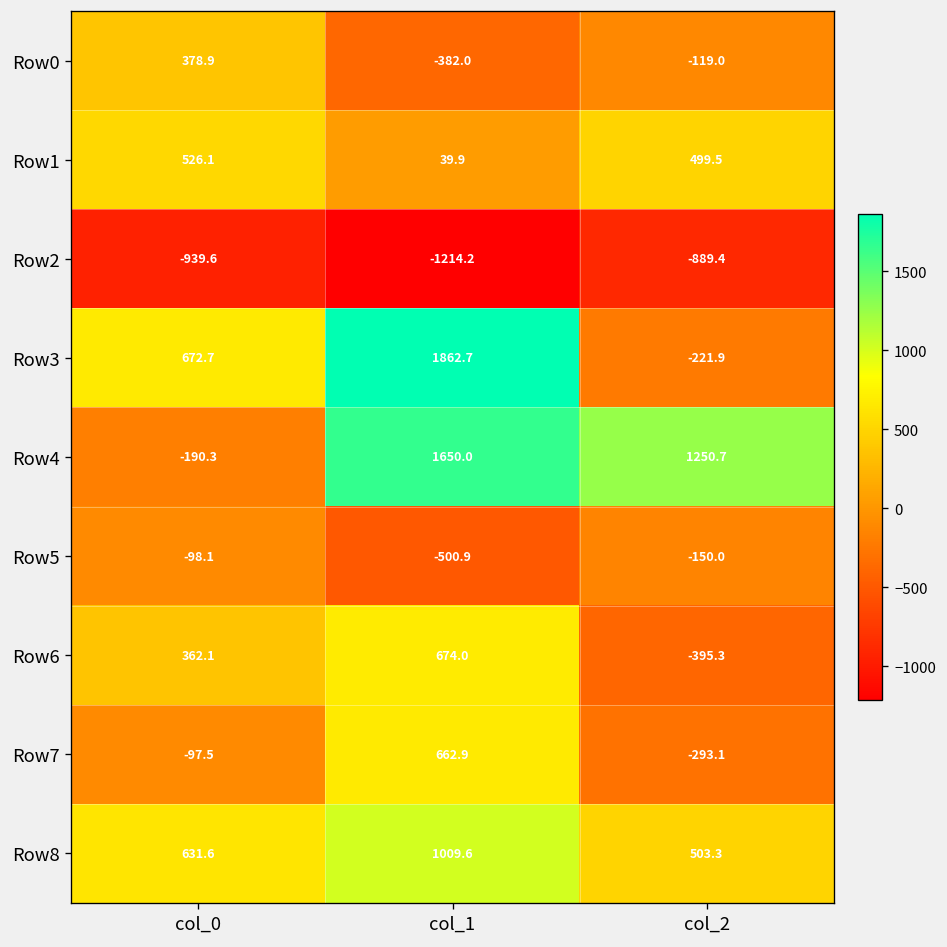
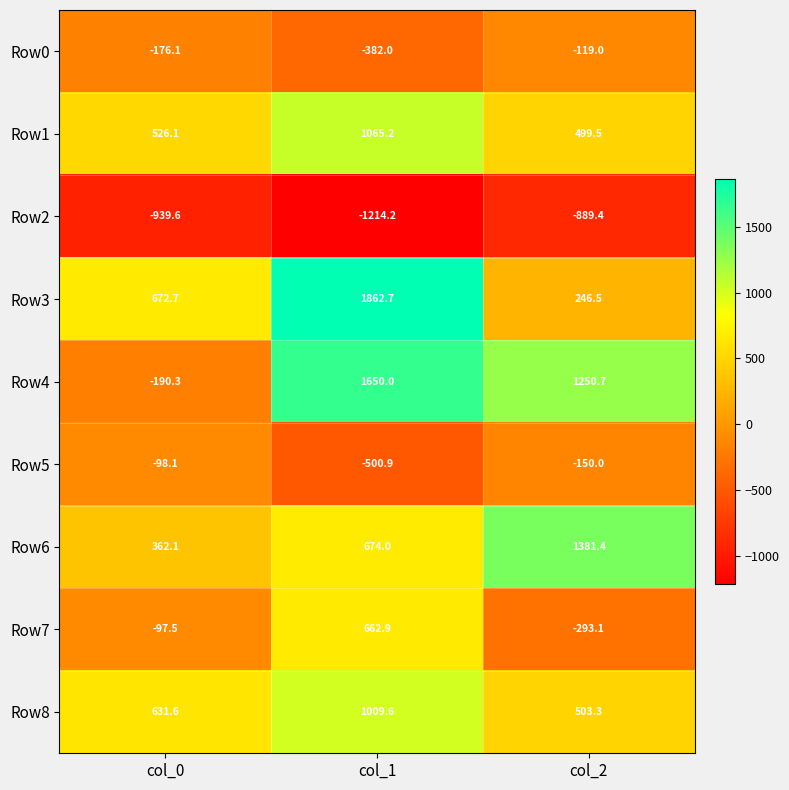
Row0, col_0: 378.9 -> -176.1
Row1, col_1: 39.9 -> 1065.2
Row3, col_2: -221.9 -> 246.5
Row6, col_2: -395.3 -> 1381.4
